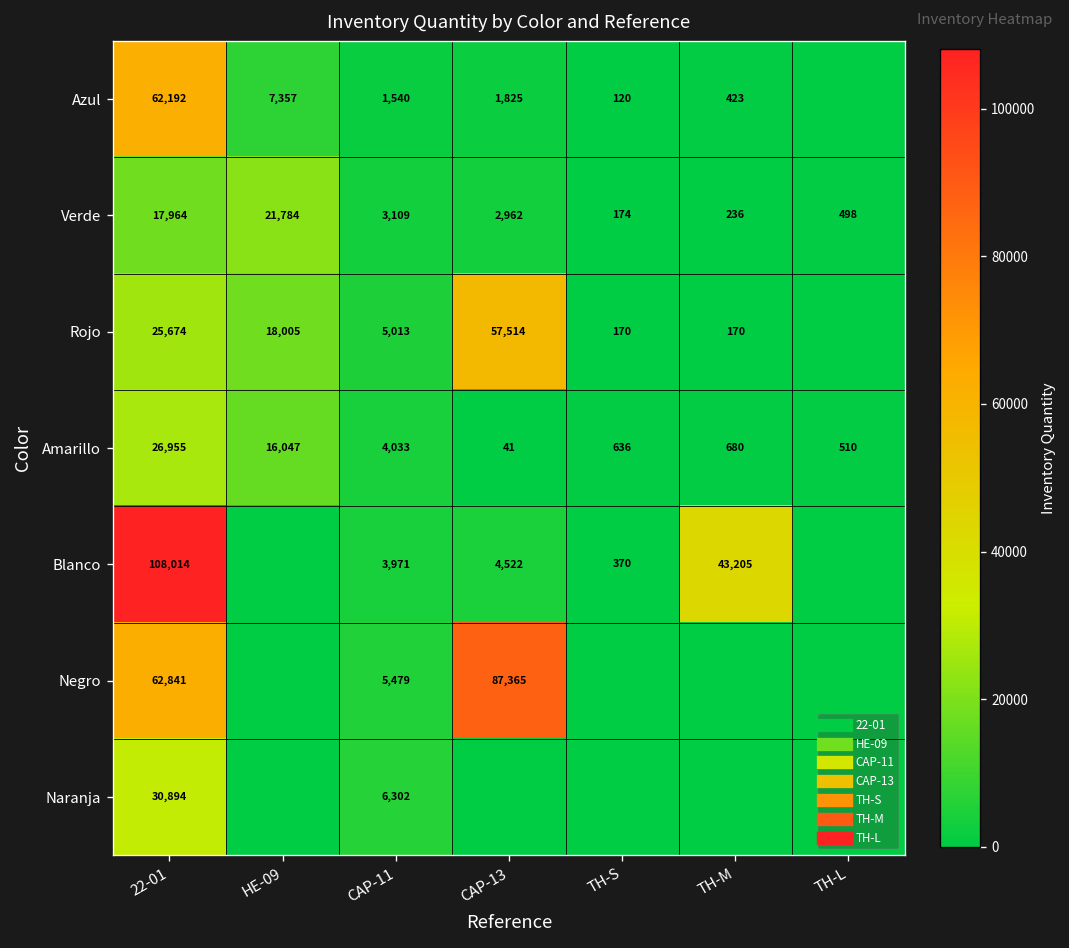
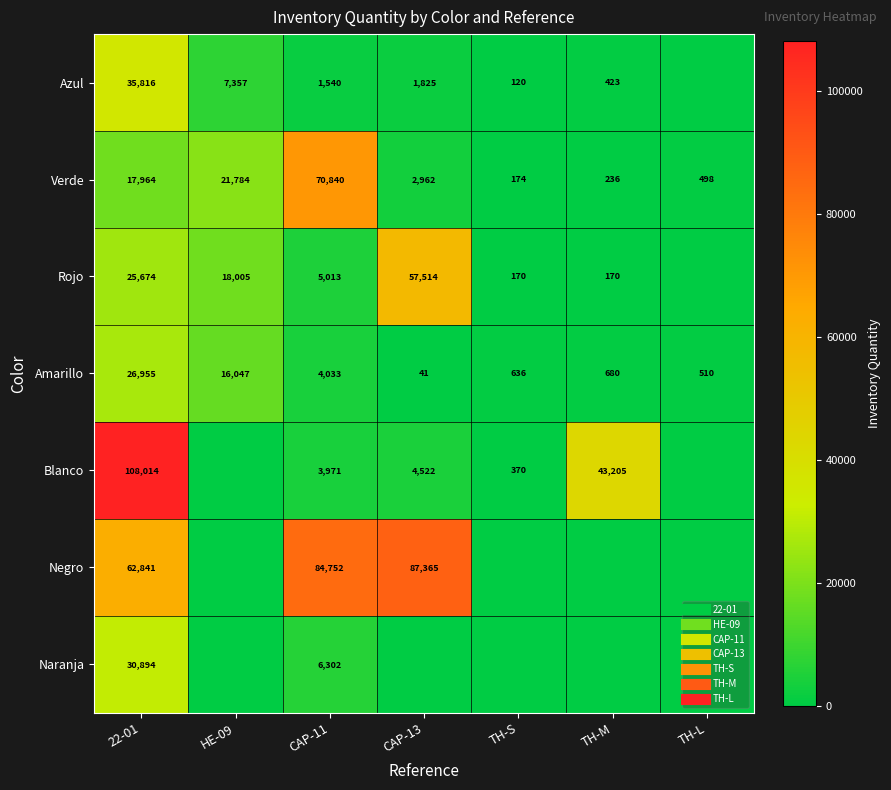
Azul, 22-01: 62,192 -> 35,816
Verde, CAP-11: 3,109 -> 70,840
Negro, CAP-11: 5,479 -> 84,752
